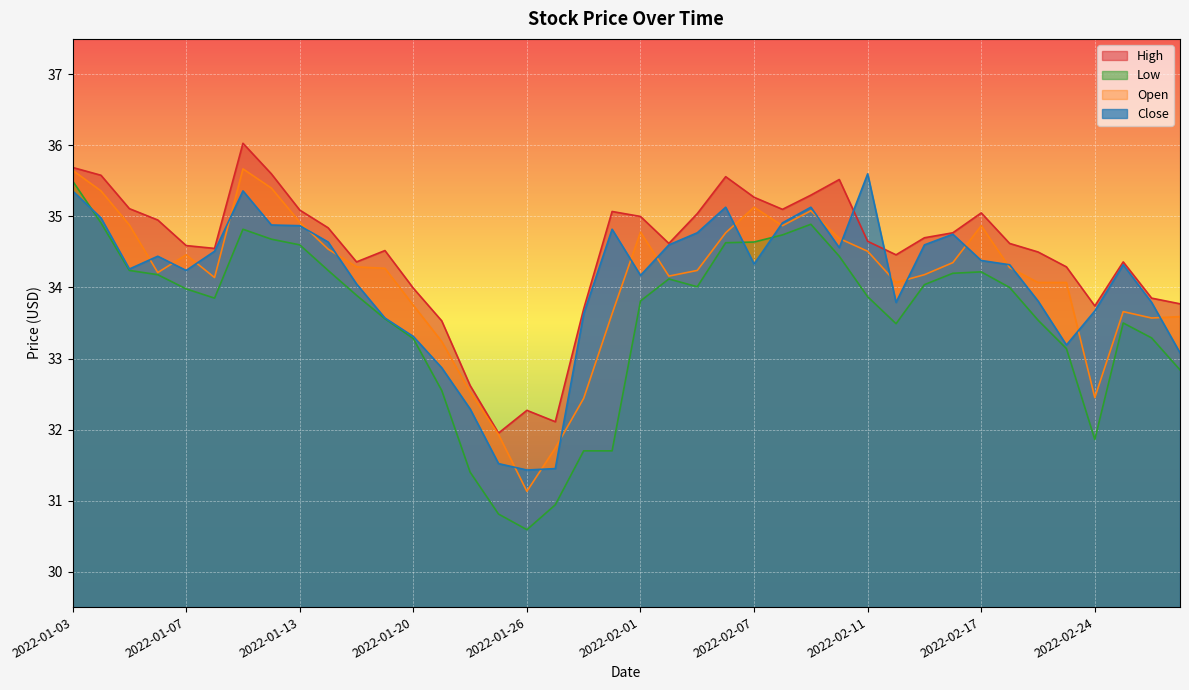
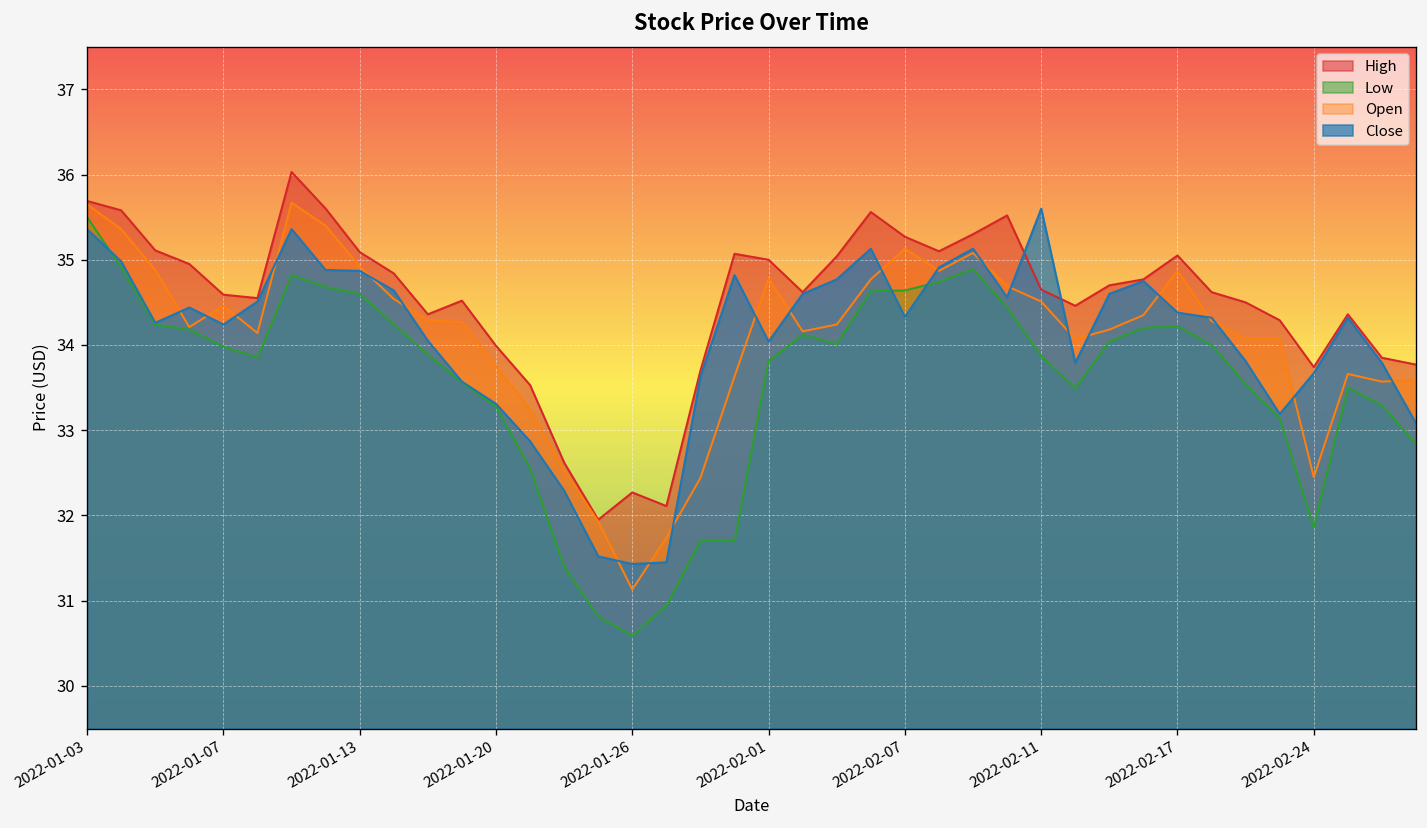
Close, 2022-02-01: 34.2 -> 34.0
